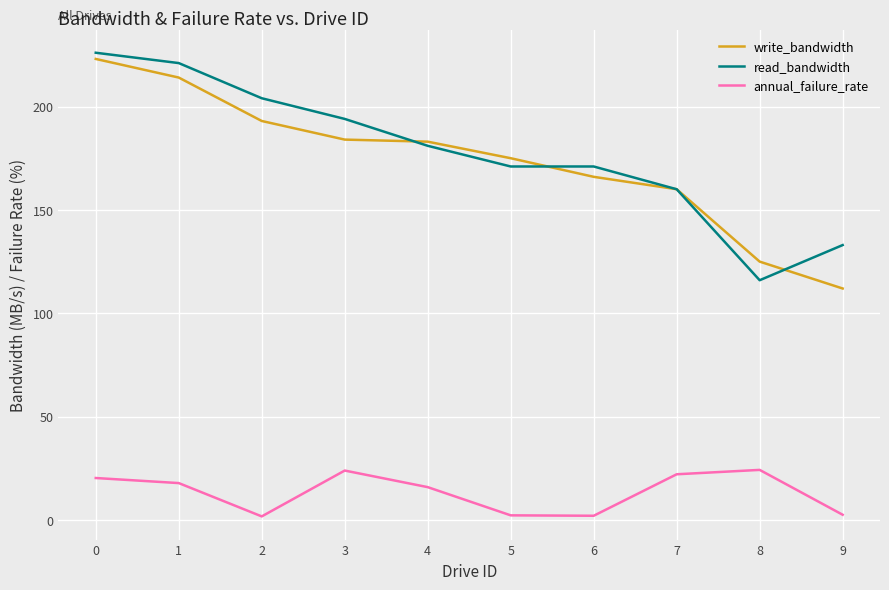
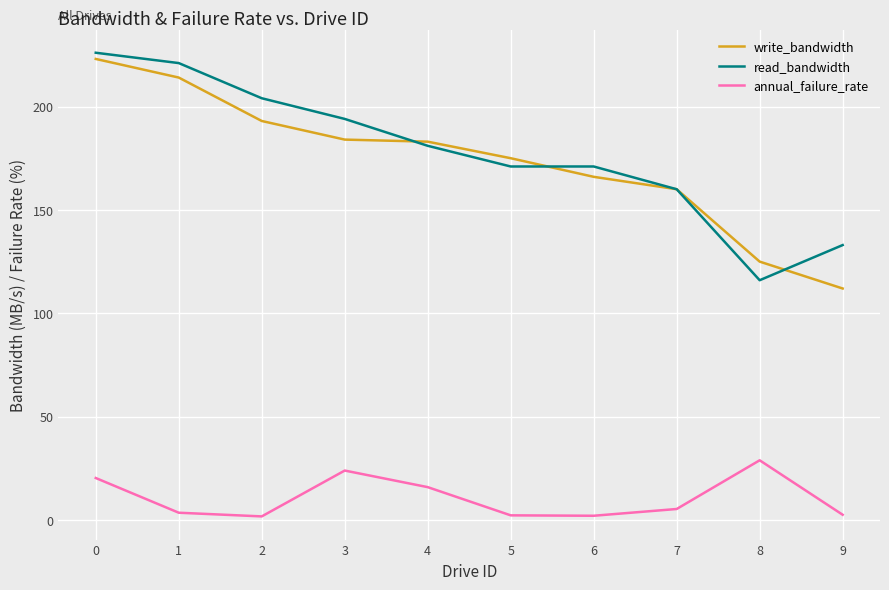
annual_failure_rate, 1: 18 -> 4
annual_failure_rate, 7: 22 -> 5
annual_failure_rate, 8: 24 -> 29
